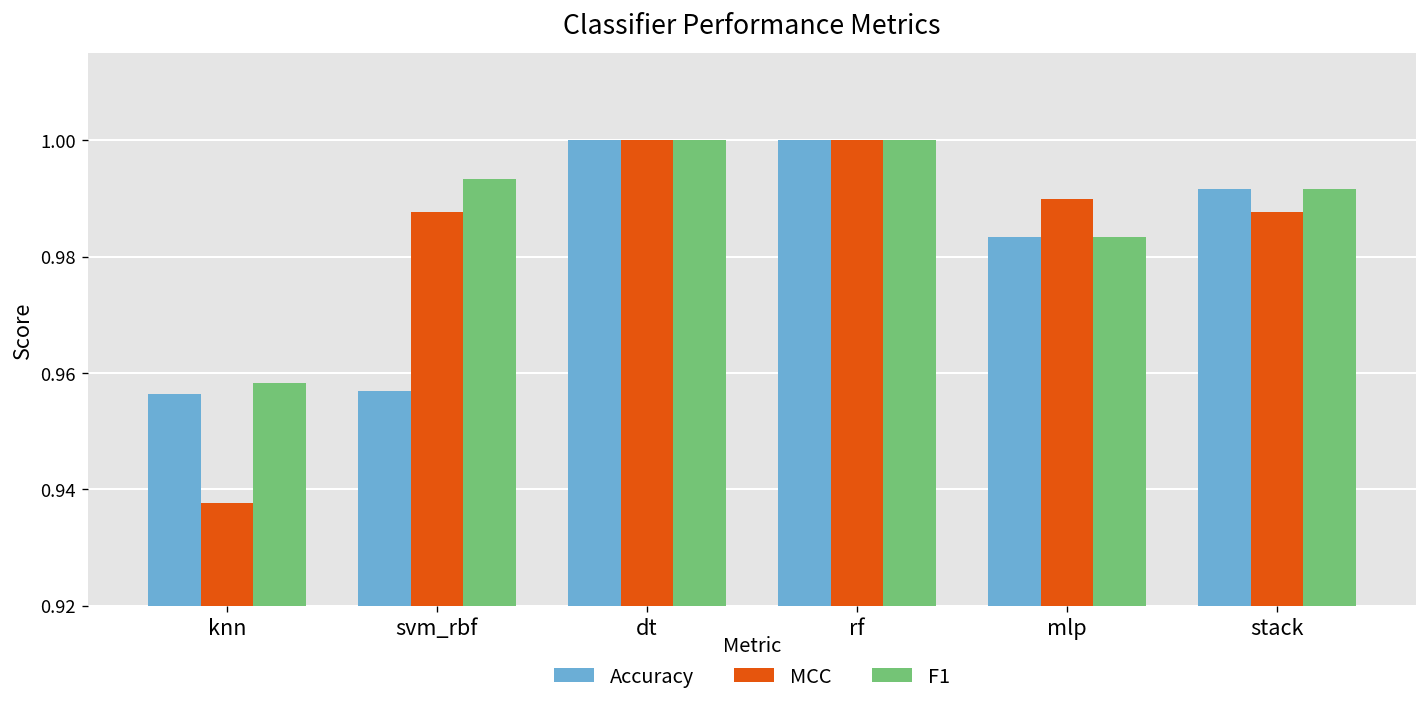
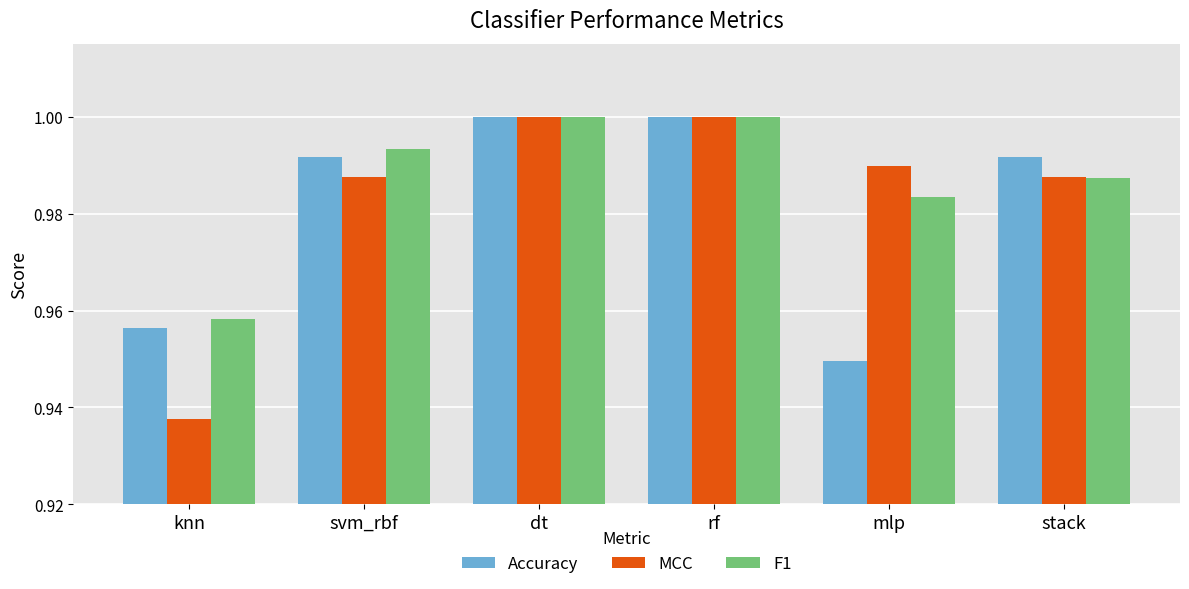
Accuracy, svm_rbf: 0.957 -> 0.992
Accuracy, mlp: 0.983 -> 0.949
F1, stack: 0.992 -> 0.987
